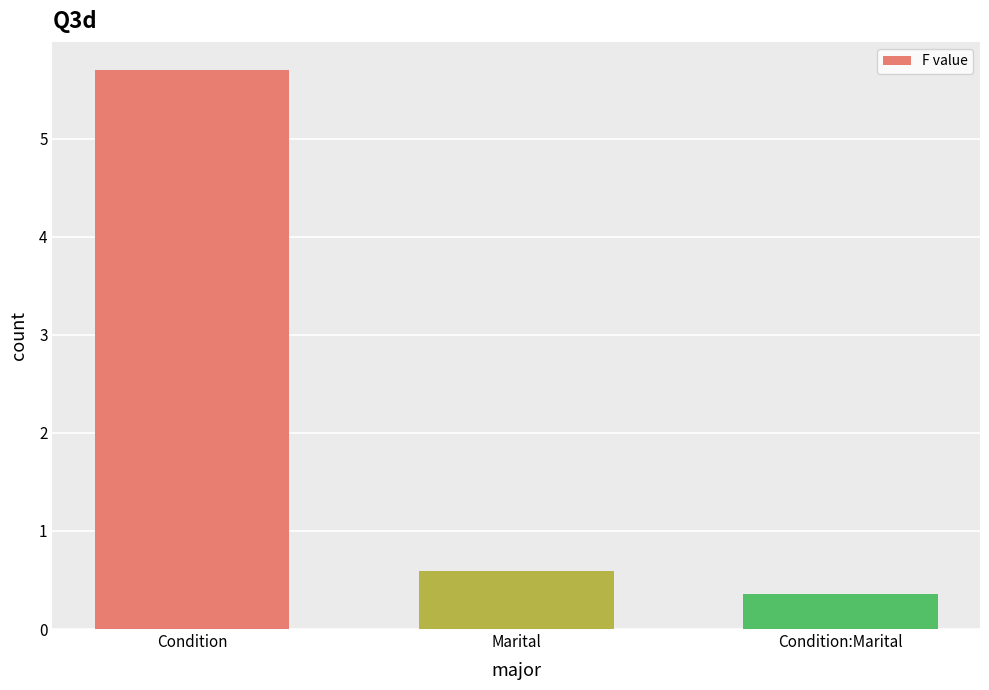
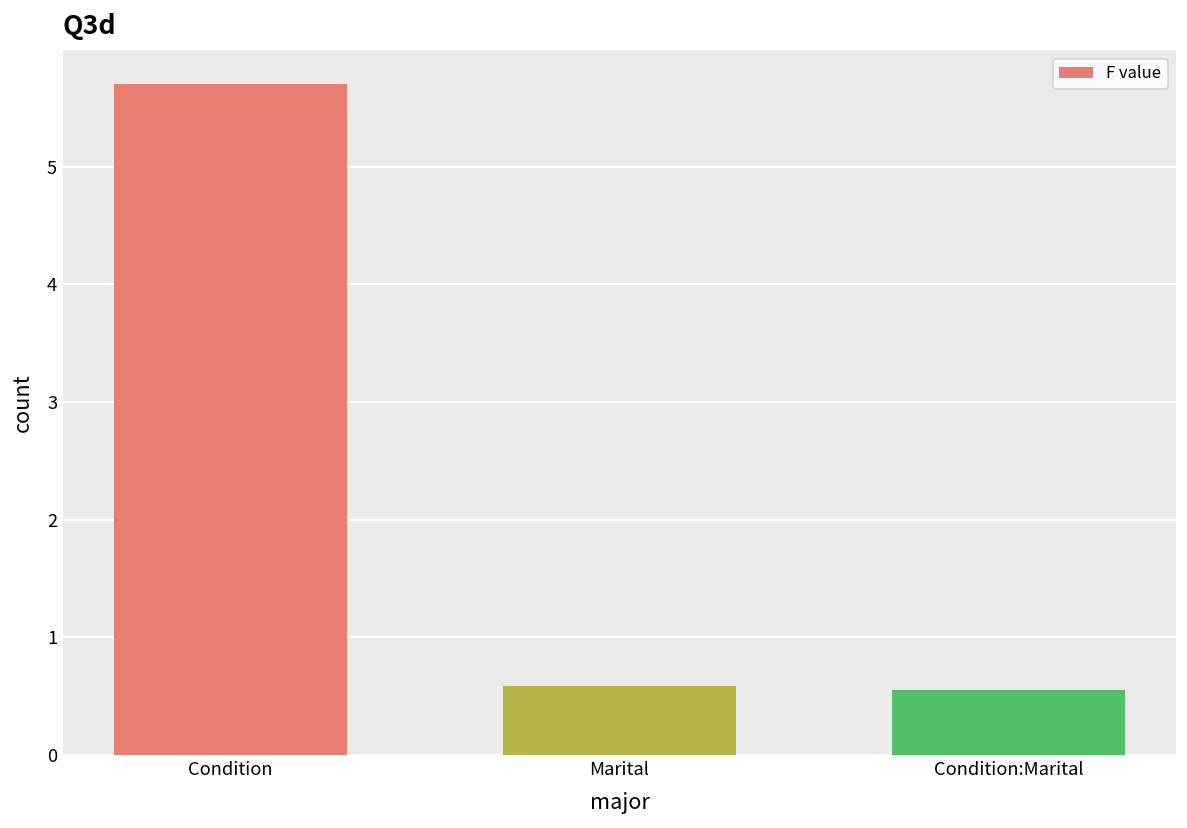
Condition:Marital: 0.4 -> 0.6
